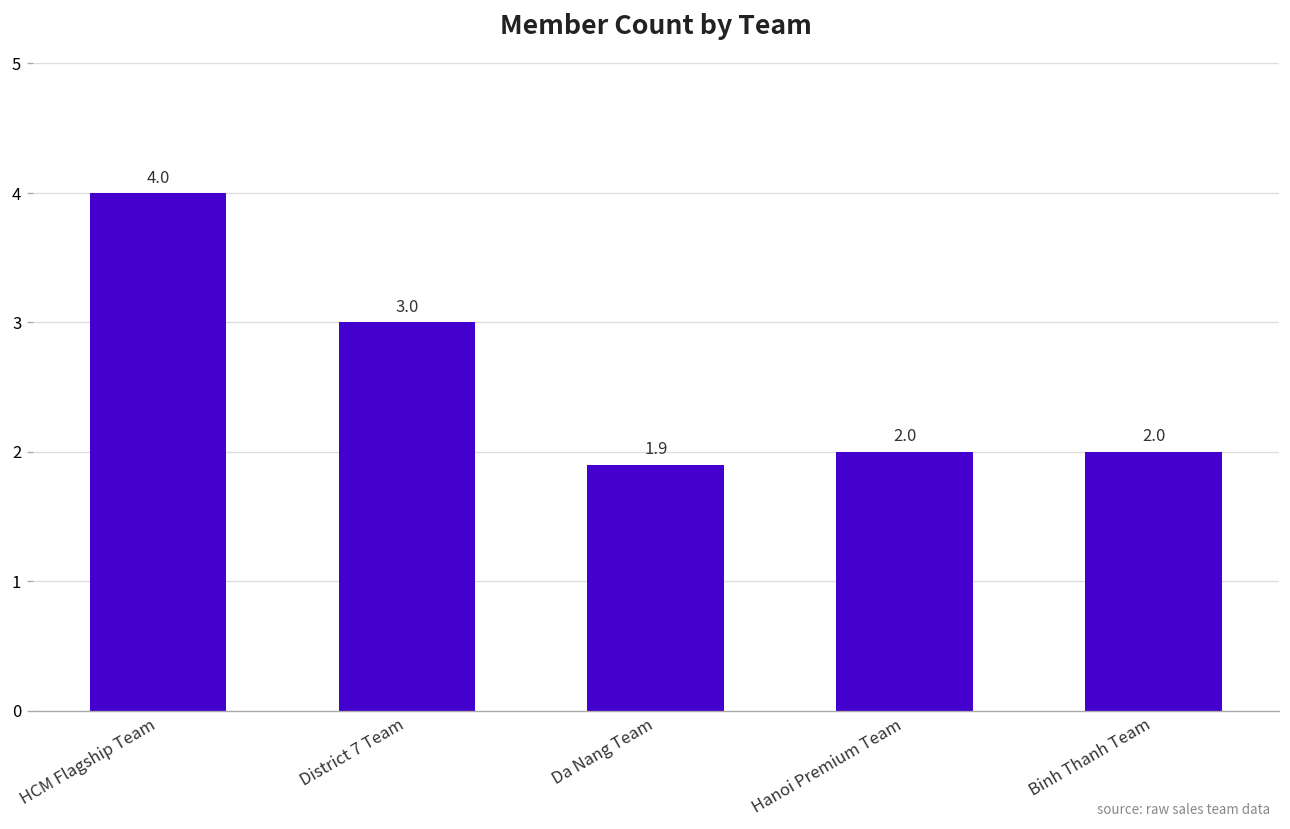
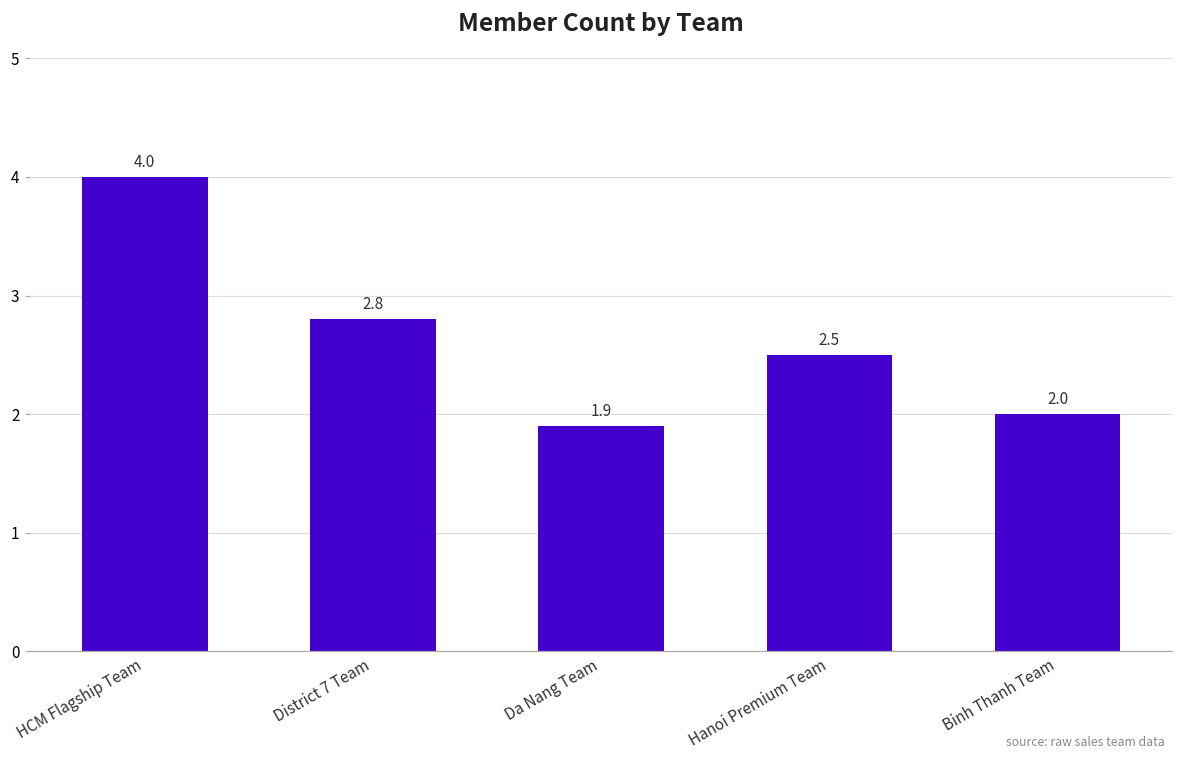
District 7 Team: 3.0 -> 2.8
Hanoi Premium Team: 2.0 -> 2.5
